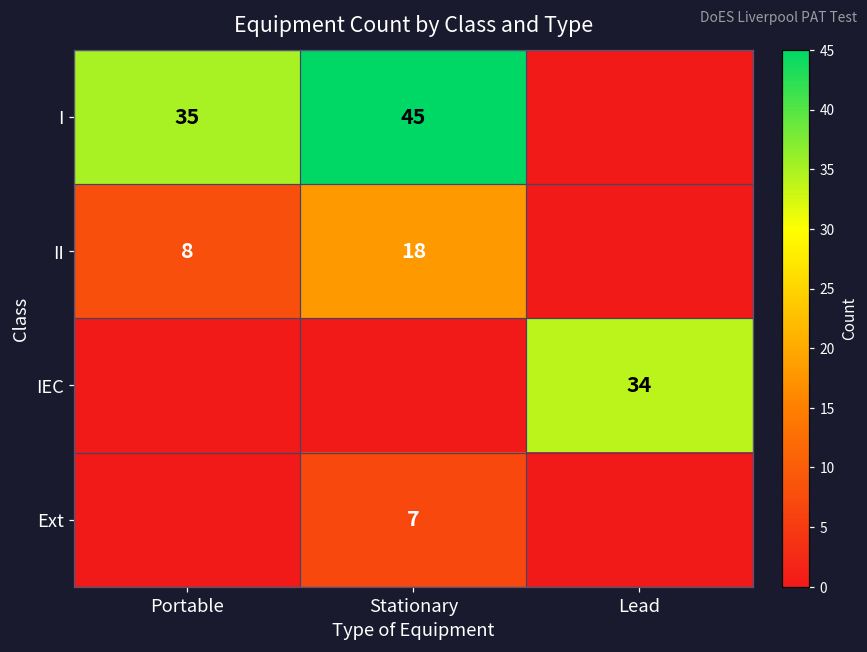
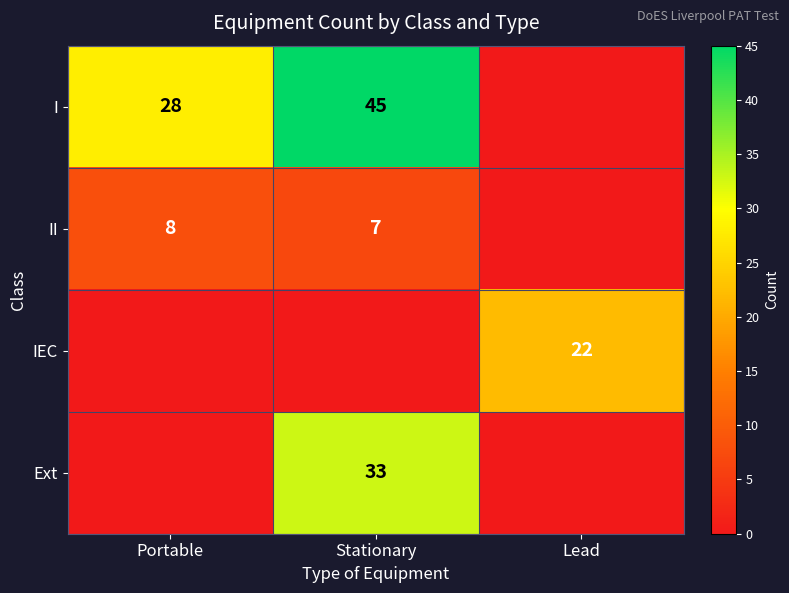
I, Portable: 35 -> 28
II, Stationary: 18 -> 7
IEC, Lead: 34 -> 22
Ext, Stationary: 7 -> 33
